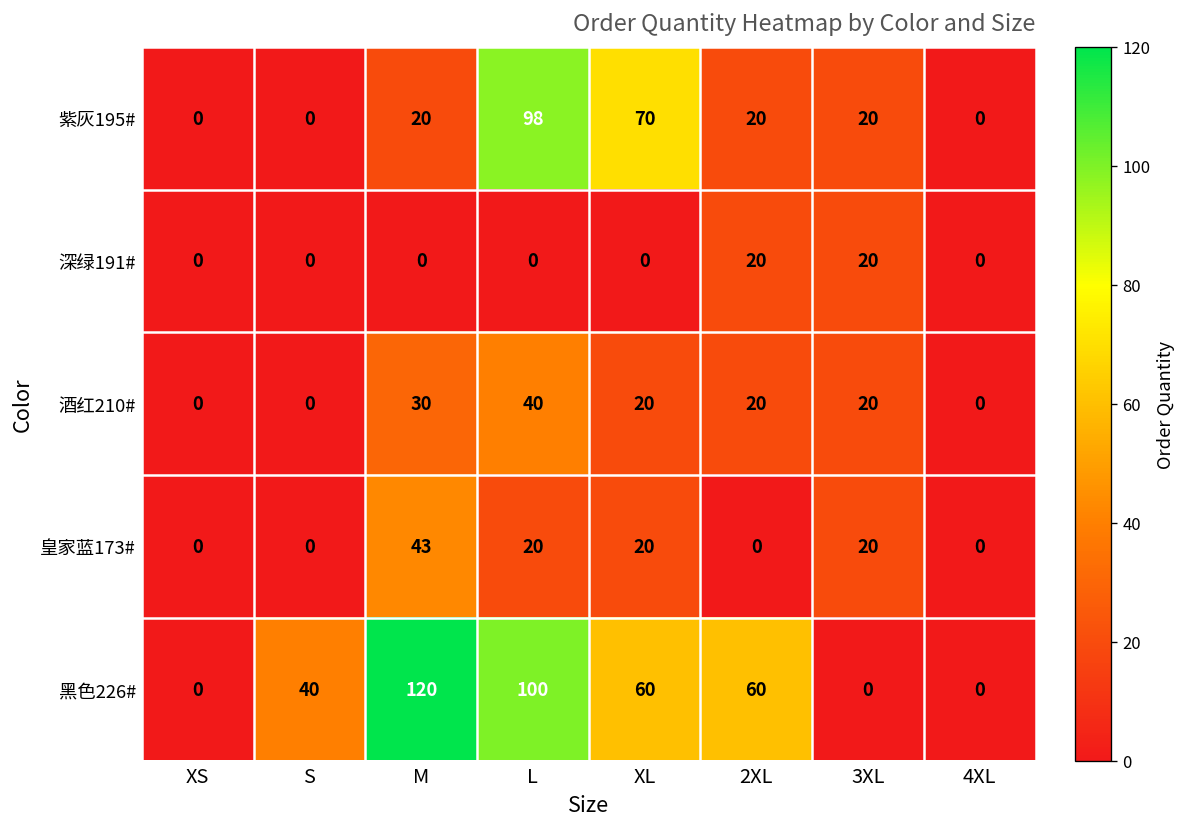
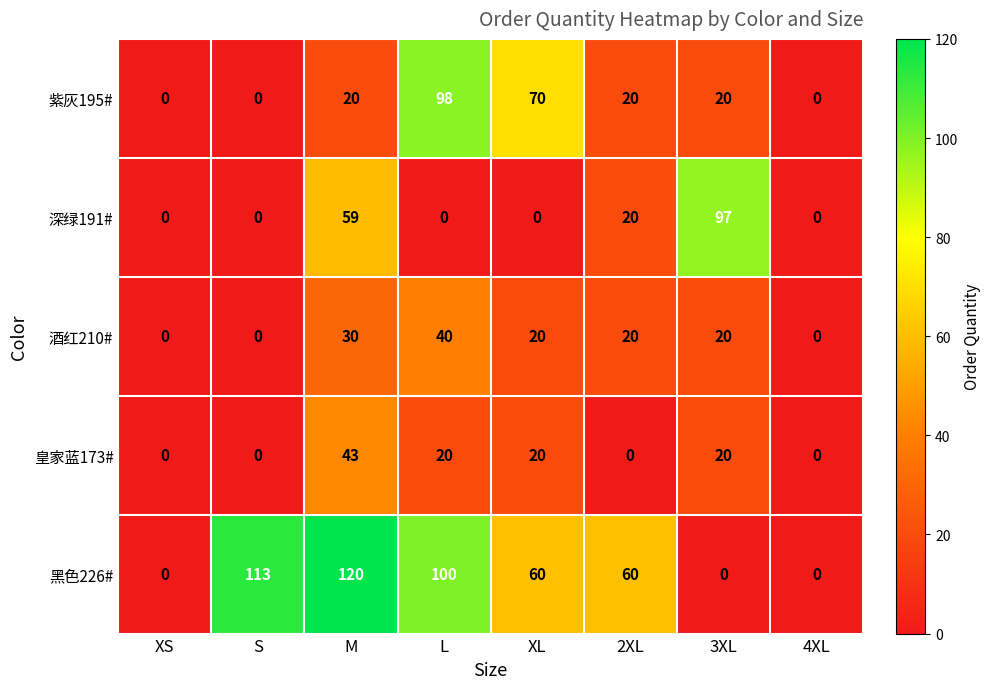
深绿191#, M: 0 -> 59
深绿191#, 3XL: 20 -> 97
黑色226#, S: 40 -> 113
